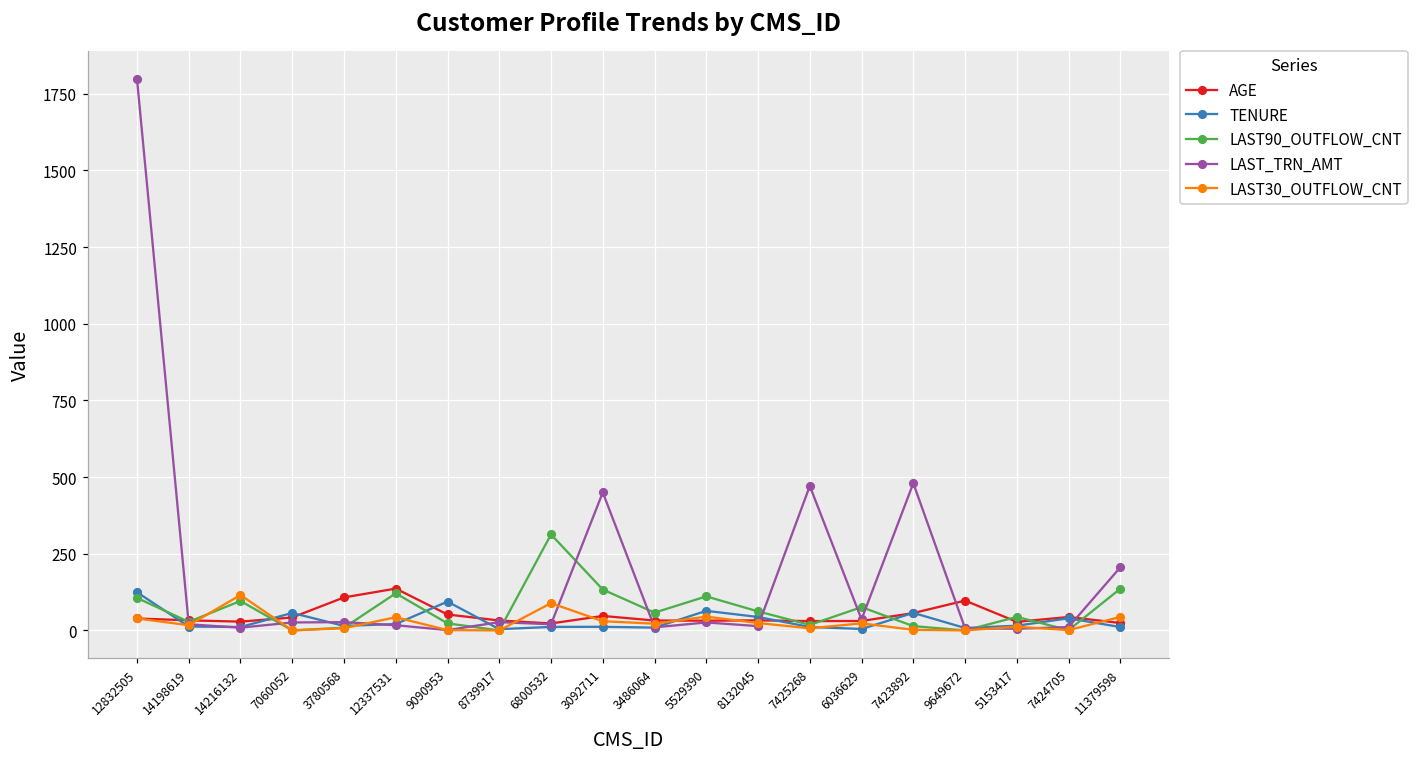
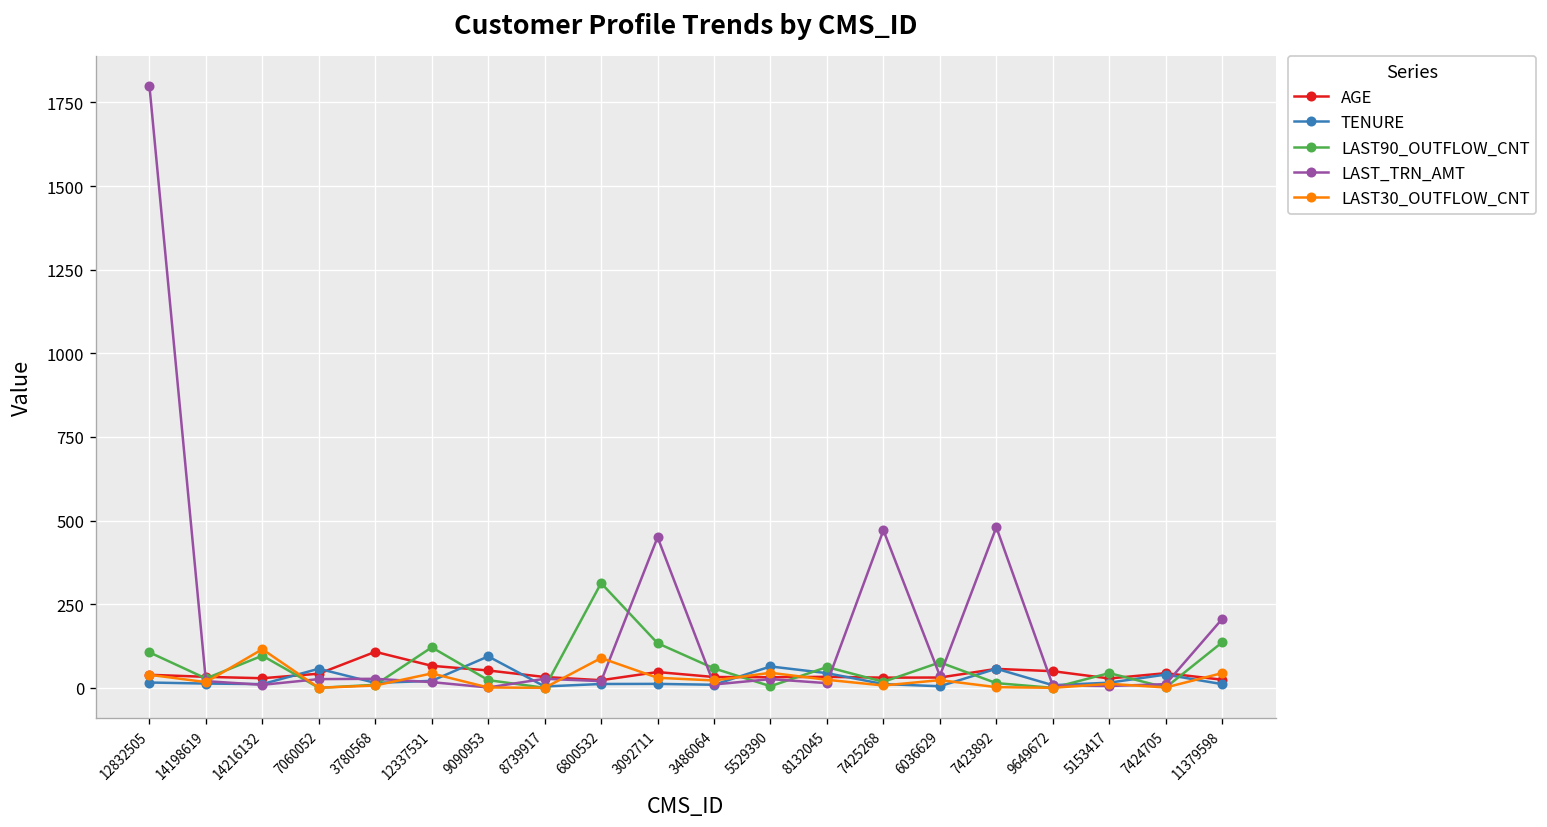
TENURE, 12832505: 120 -> 20
AGE, 12337531: 140 -> 70
LAST90_OUTFLOW_CNT, 5529390: 110 -> 0
AGE, 9649672: 100 -> 50
